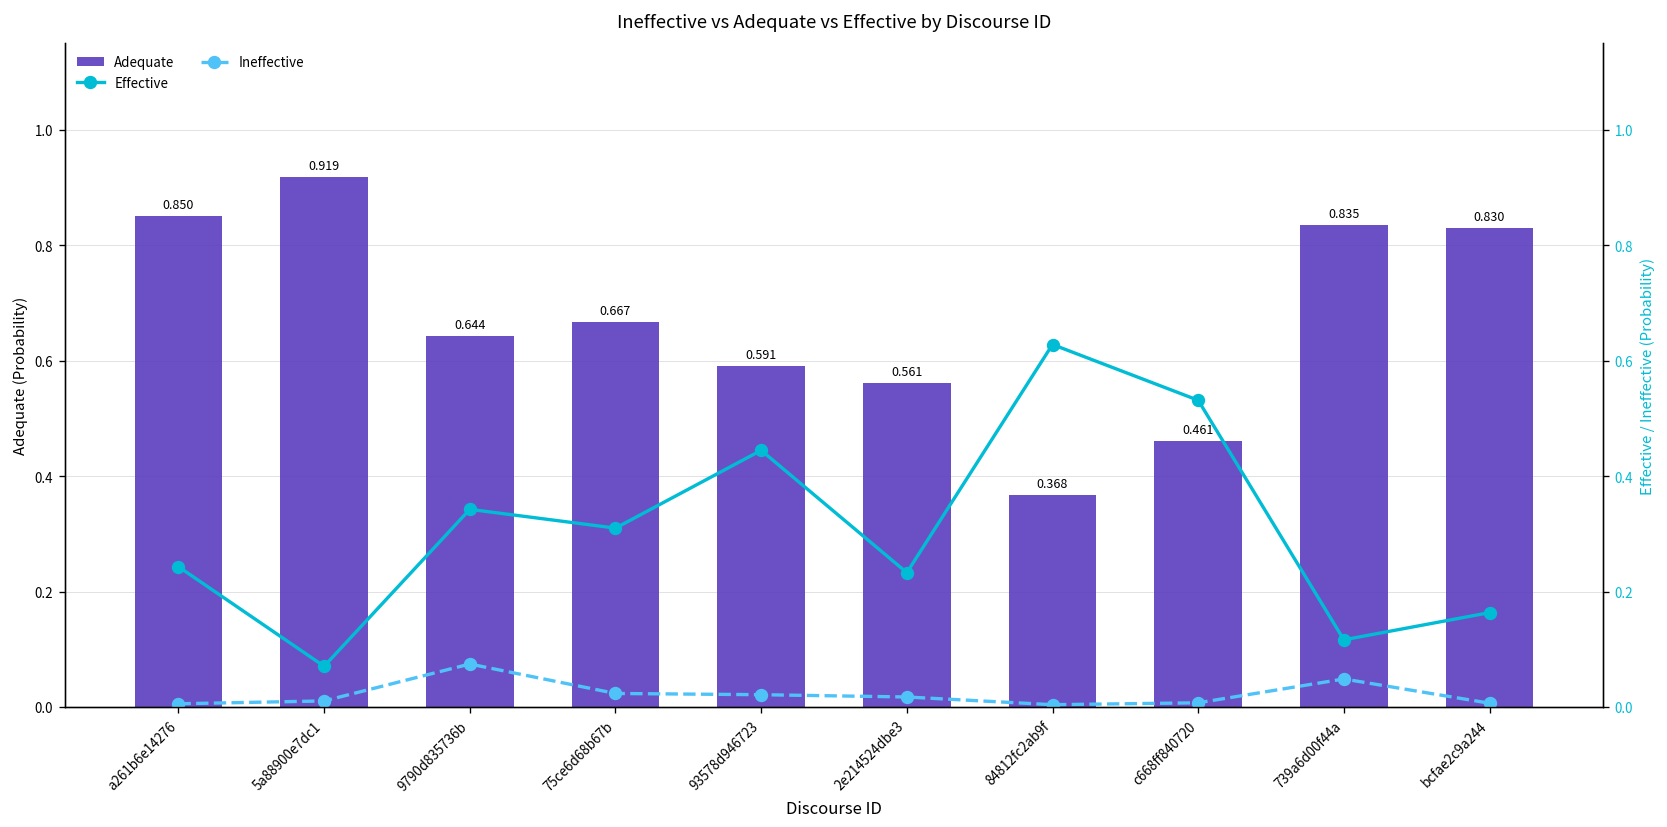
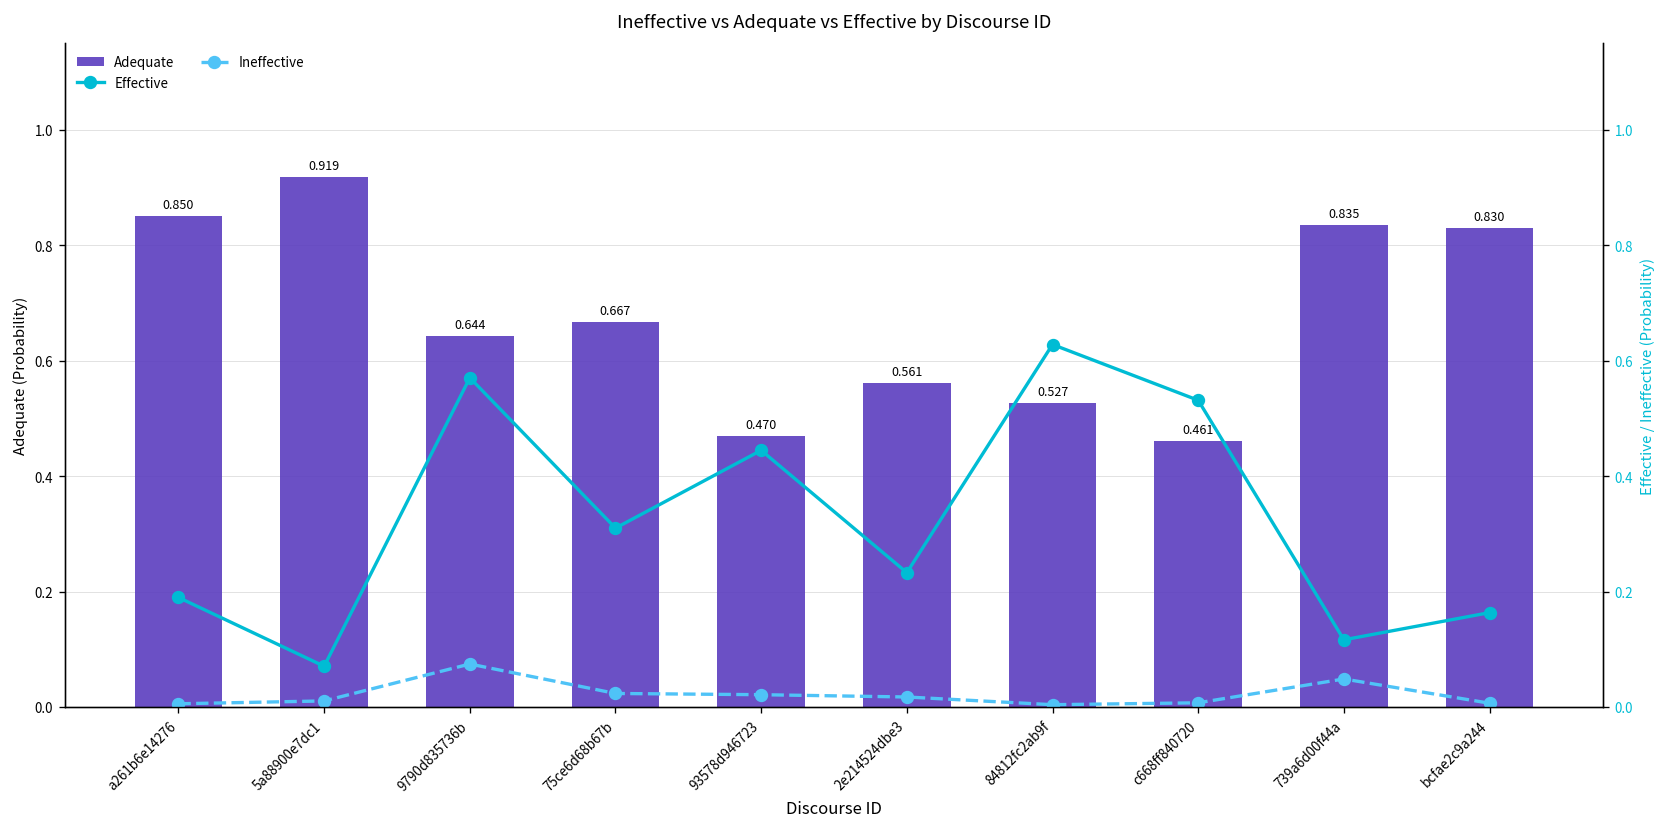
Adequate, 93578d946723: 0.591 -> 0.470
Adequate, 84812fc2ab9f: 0.368 -> 0.527
Effective, a261b6e14276: 0.24 -> 0.19
Effective, 9790d835736b: 0.34 -> 0.57
